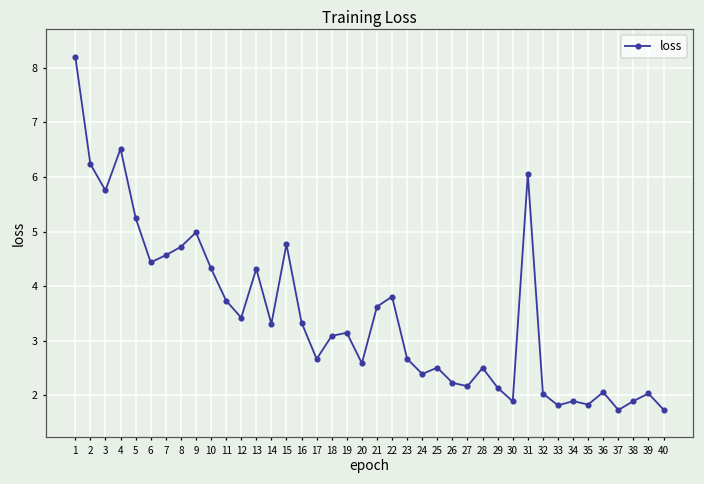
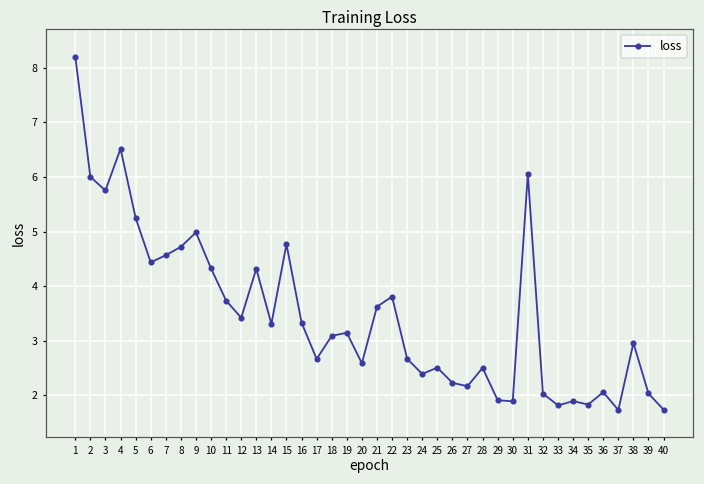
2: 6.2 -> 6.0
29: 2.1 -> 1.9
38: 1.9 -> 3.0
